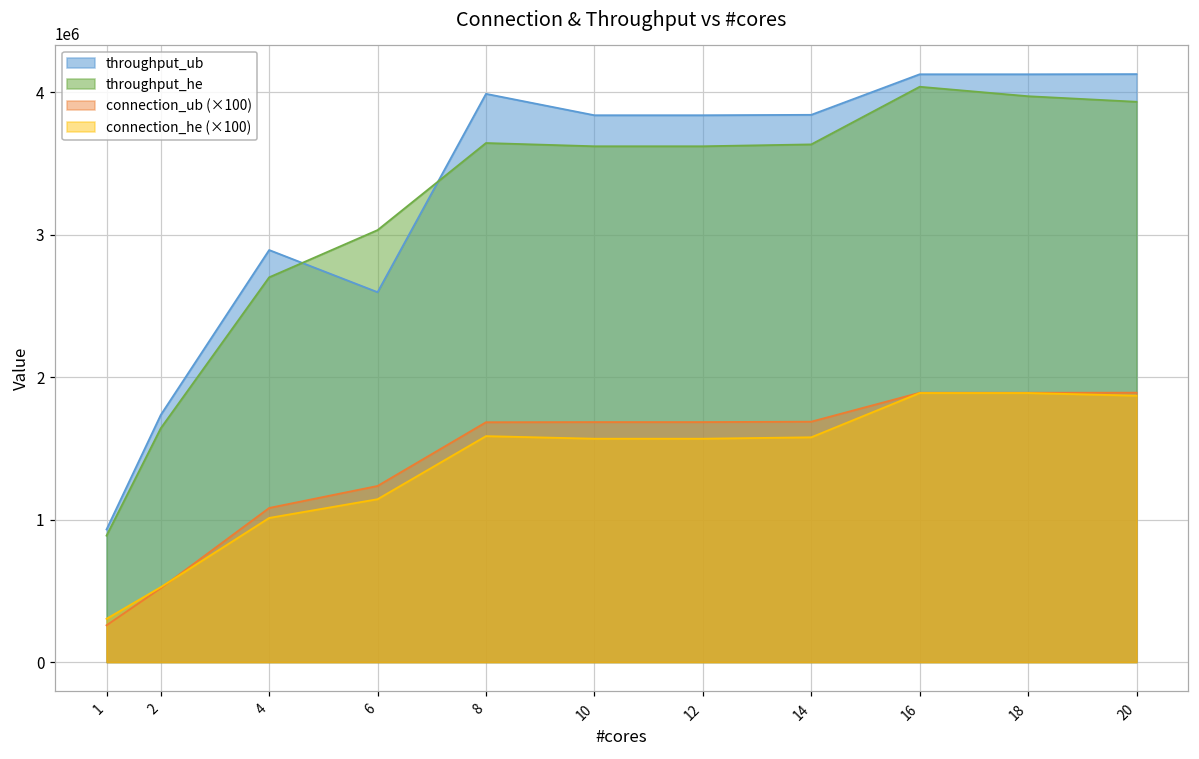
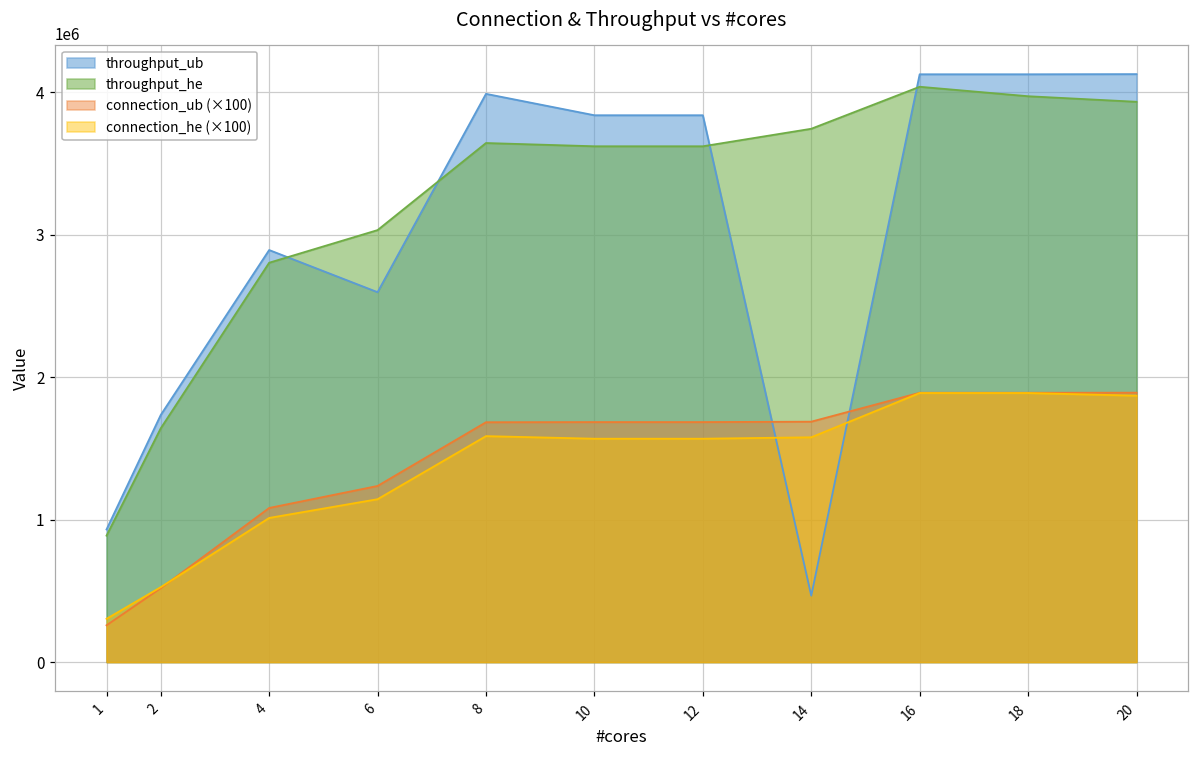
throughput_he, 4: 2700000 -> 2800000
throughput_ub, 14: 3840000 -> 470000
throughput_he, 14: 3630000 -> 3740000
